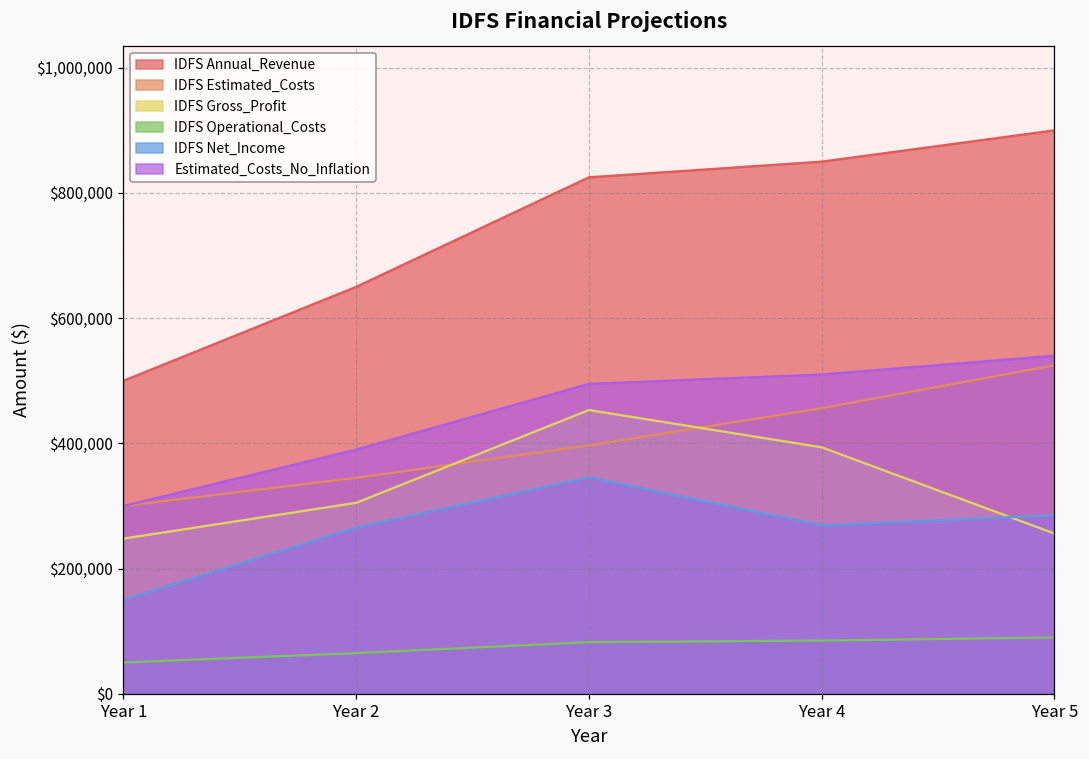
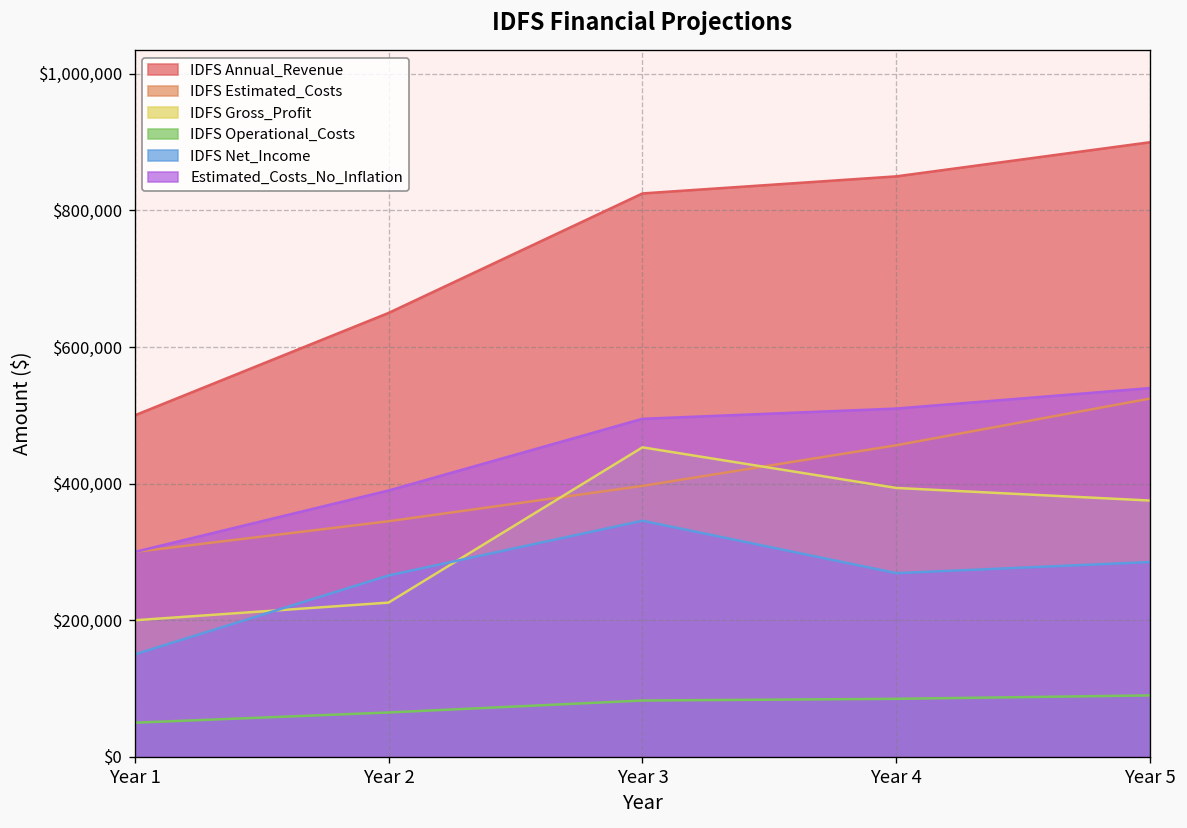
IDFS Gross_Profit, Year 1: $250,000 -> $200,000
IDFS Gross_Profit, Year 2: $310,000 -> $230,000
IDFS Gross_Profit, Year 5: $260,000 -> $380,000
